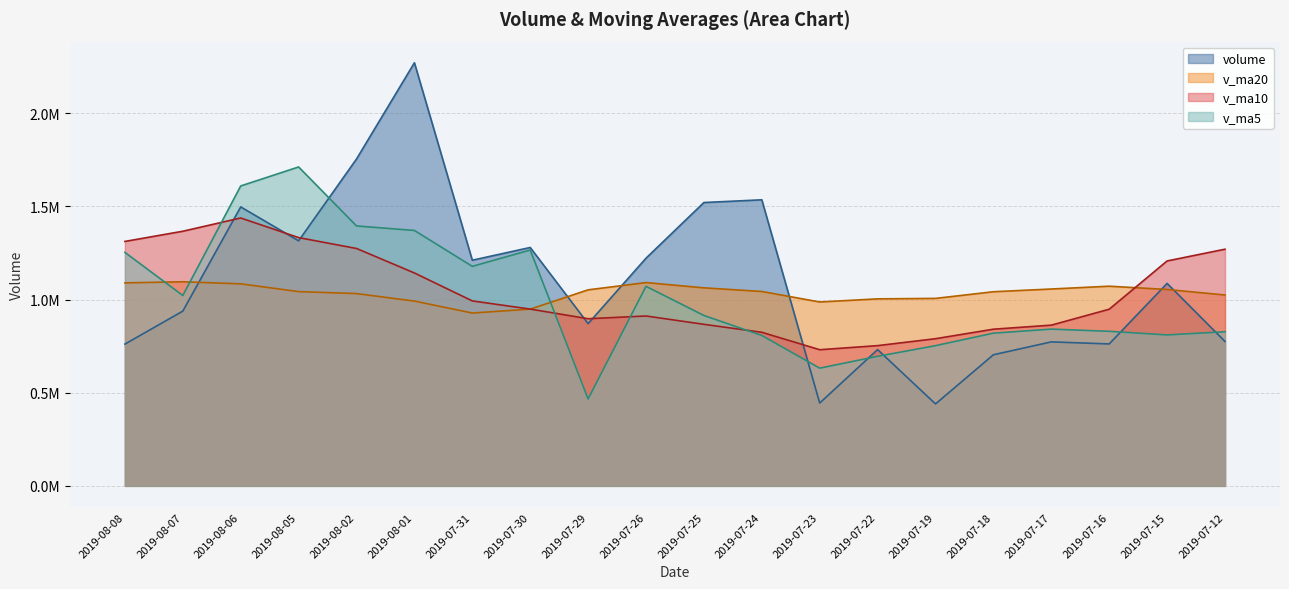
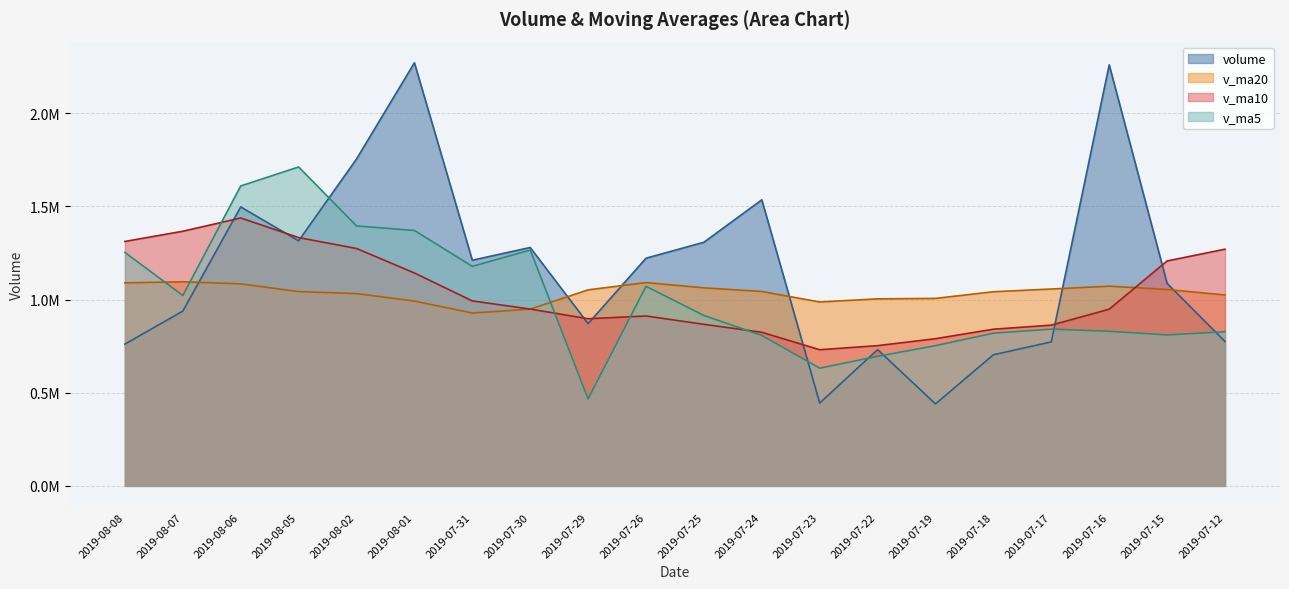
volume, 2019-07-25: 1520000 -> 1310000
volume, 2019-07-16: 760000 -> 2260000
